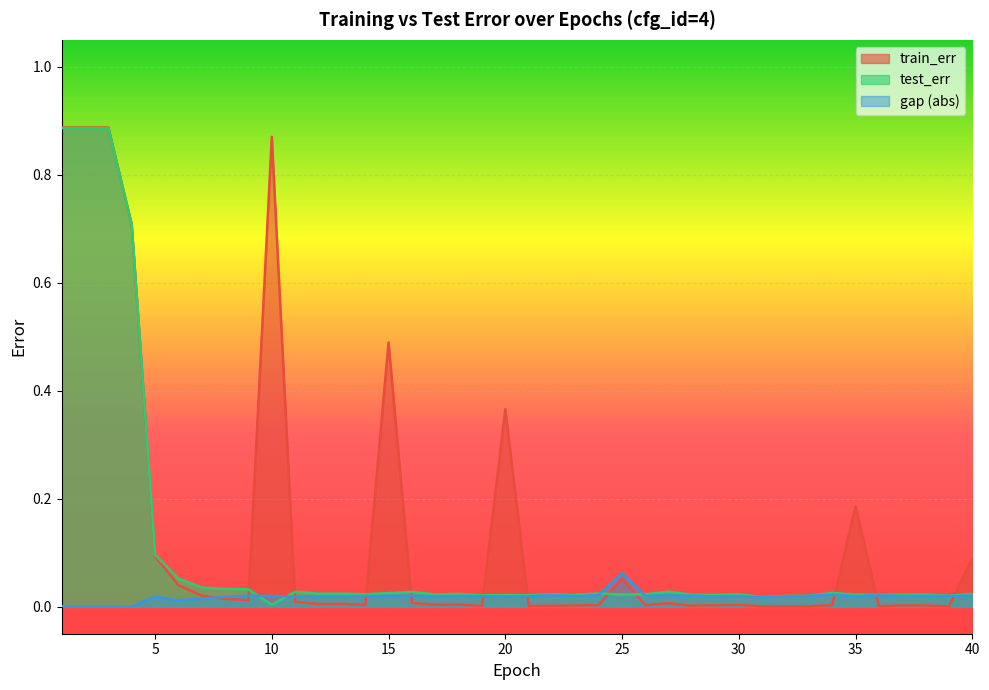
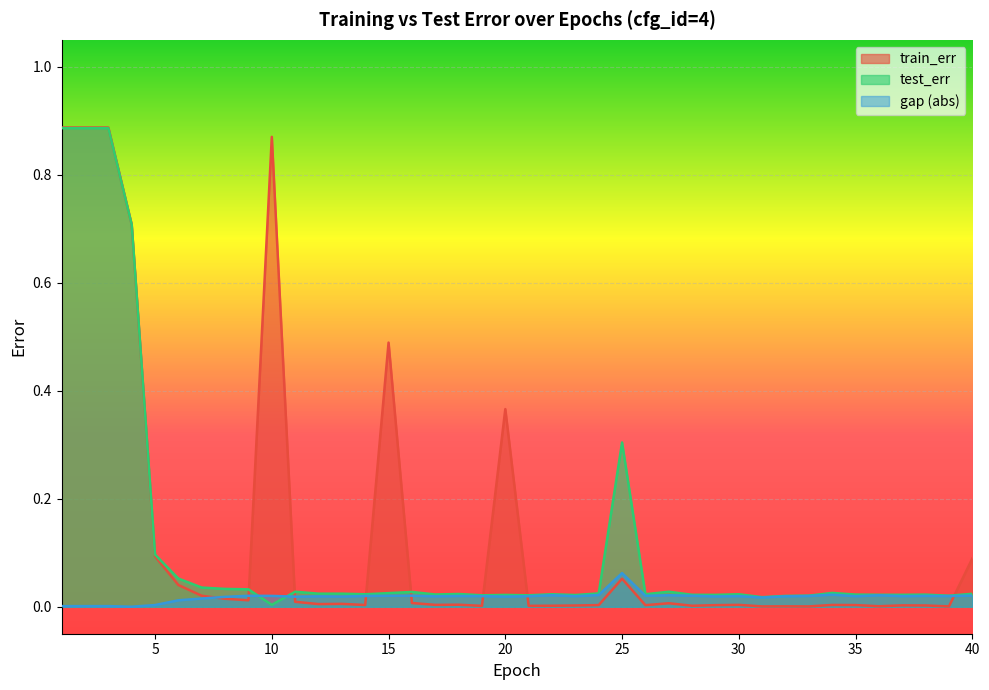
gap (abs), 5: 0.02 -> 0.00
test_err, 25: 0.02 -> 0.30
train_err, 35: 0.19 -> 0.00
